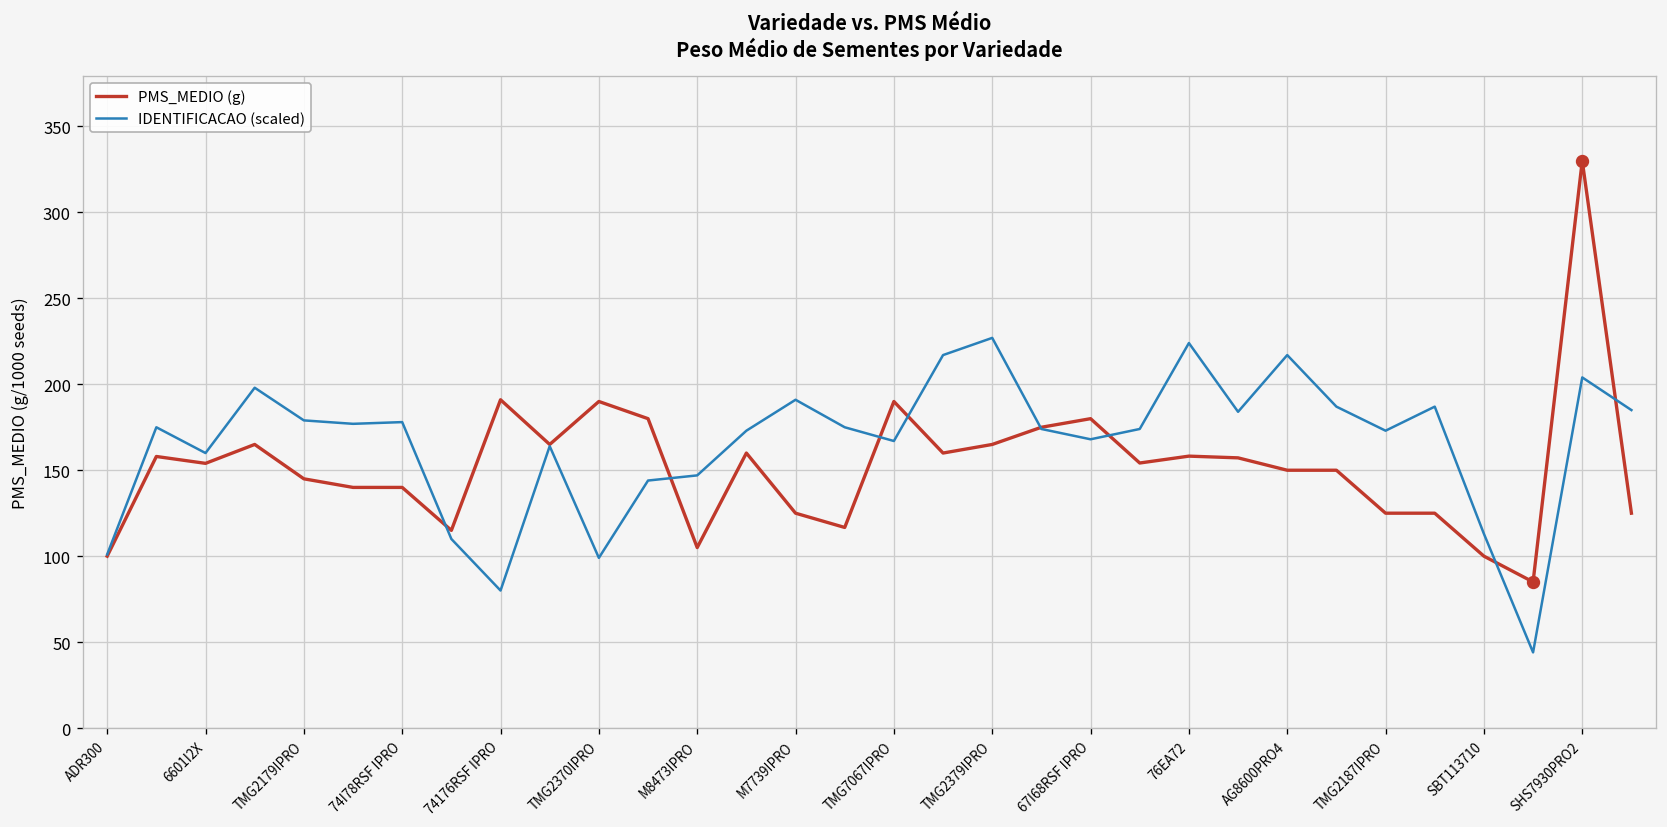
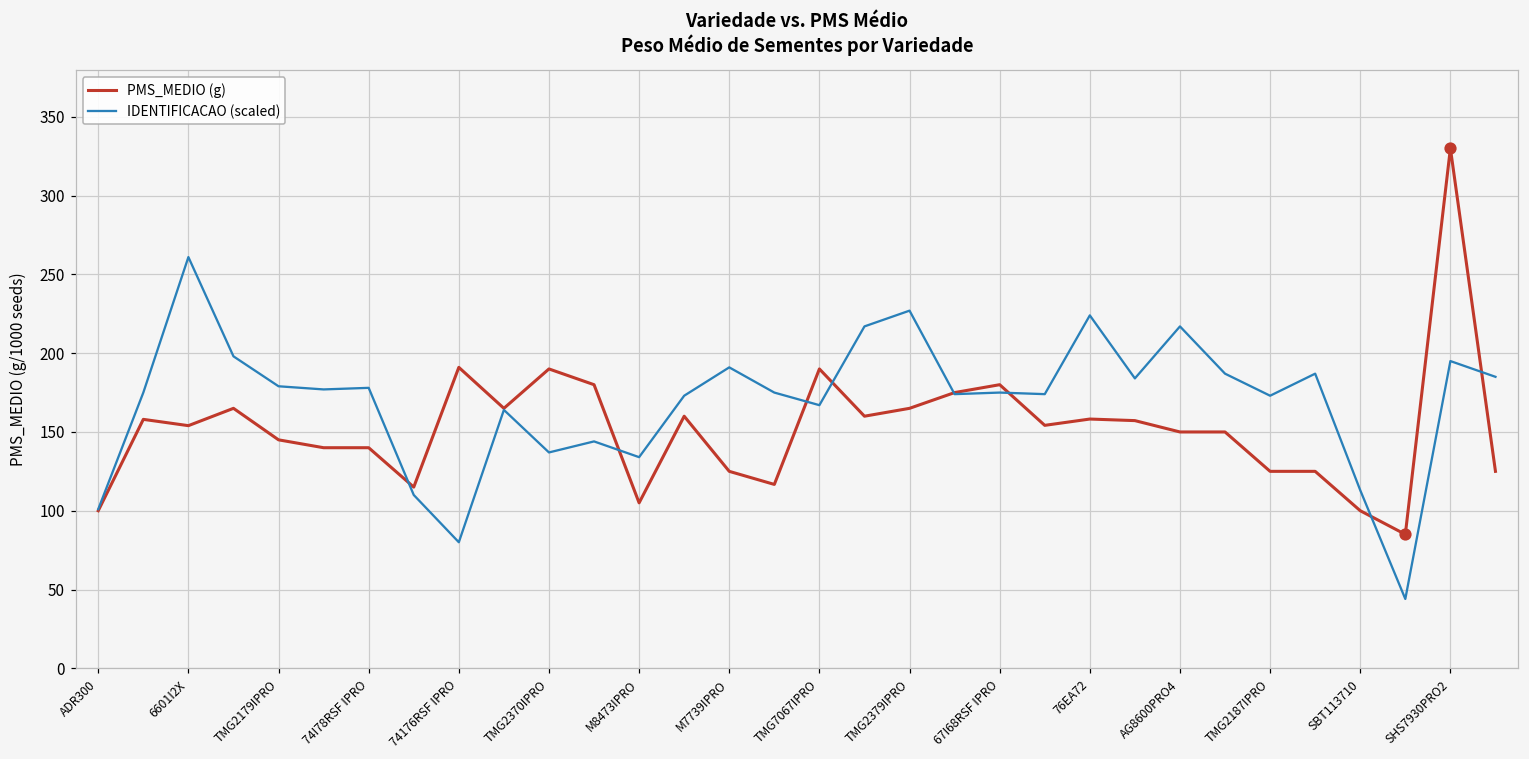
IDENTIFICACAO (scaled), 6601I2X: 160 -> 261
IDENTIFICACAO (scaled), TMG2370IPRO: 99 -> 137
IDENTIFICACAO (scaled), M8473IPRO: 147 -> 134
IDENTIFICACAO (scaled), 67I68RSF IPRO: 168 -> 175
IDENTIFICACAO (scaled), SHS7930PRO2: 204 -> 195
